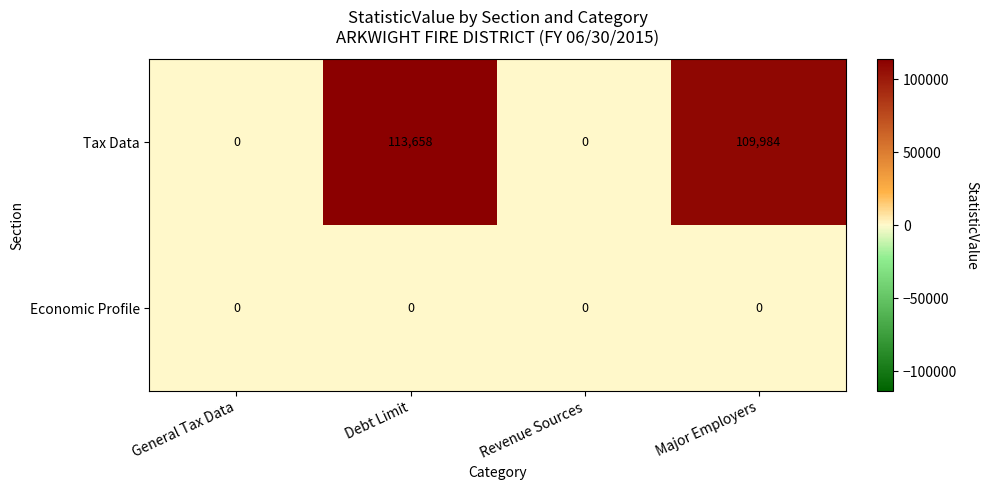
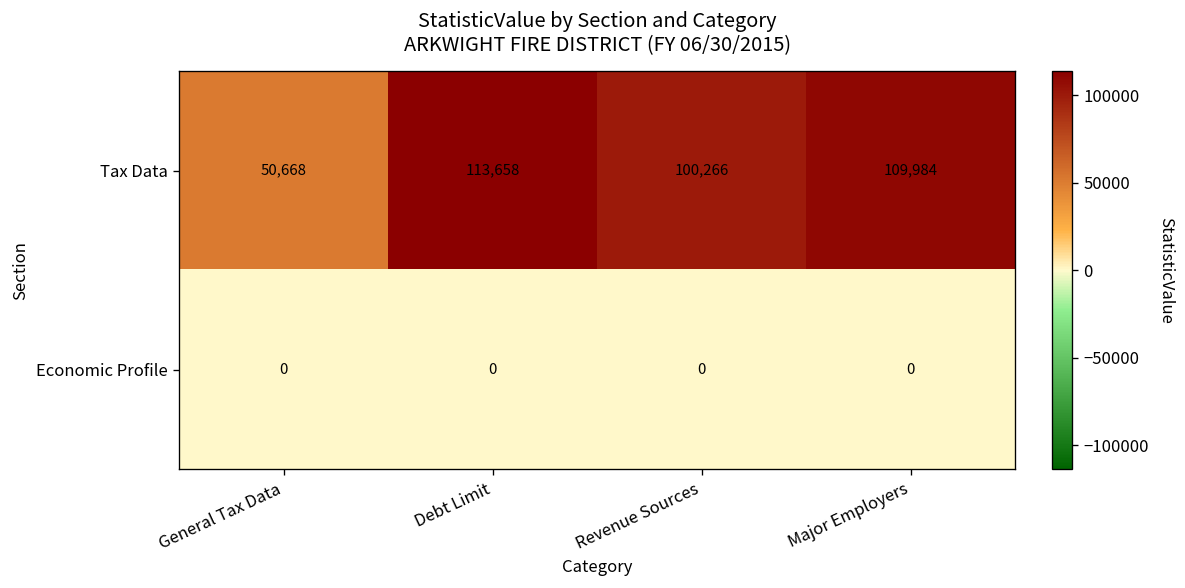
Tax Data, General Tax Data: 0 -> 50,668
Tax Data, Revenue Sources: 0 -> 100,266
